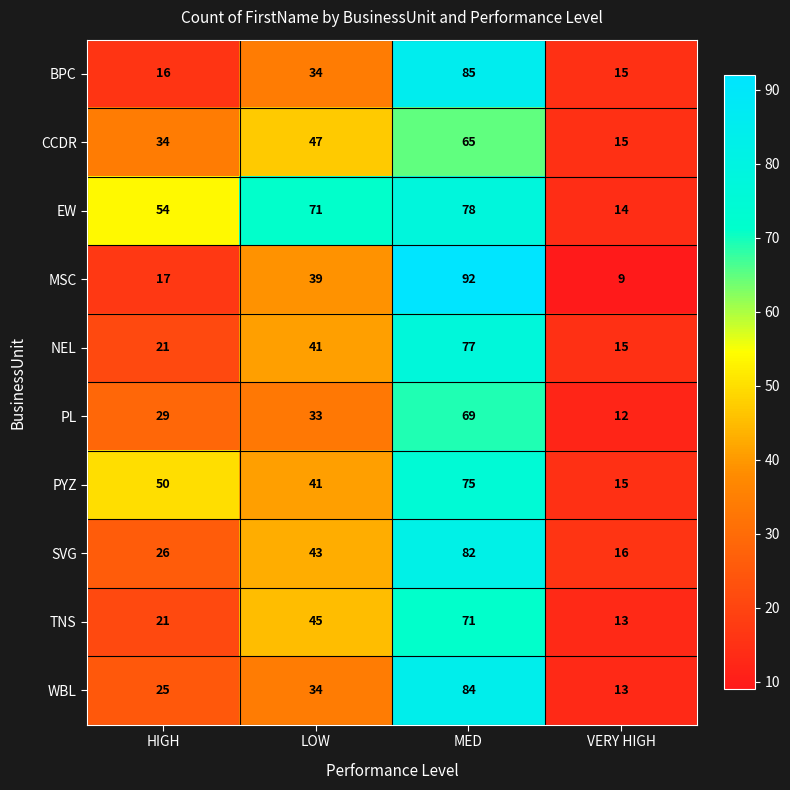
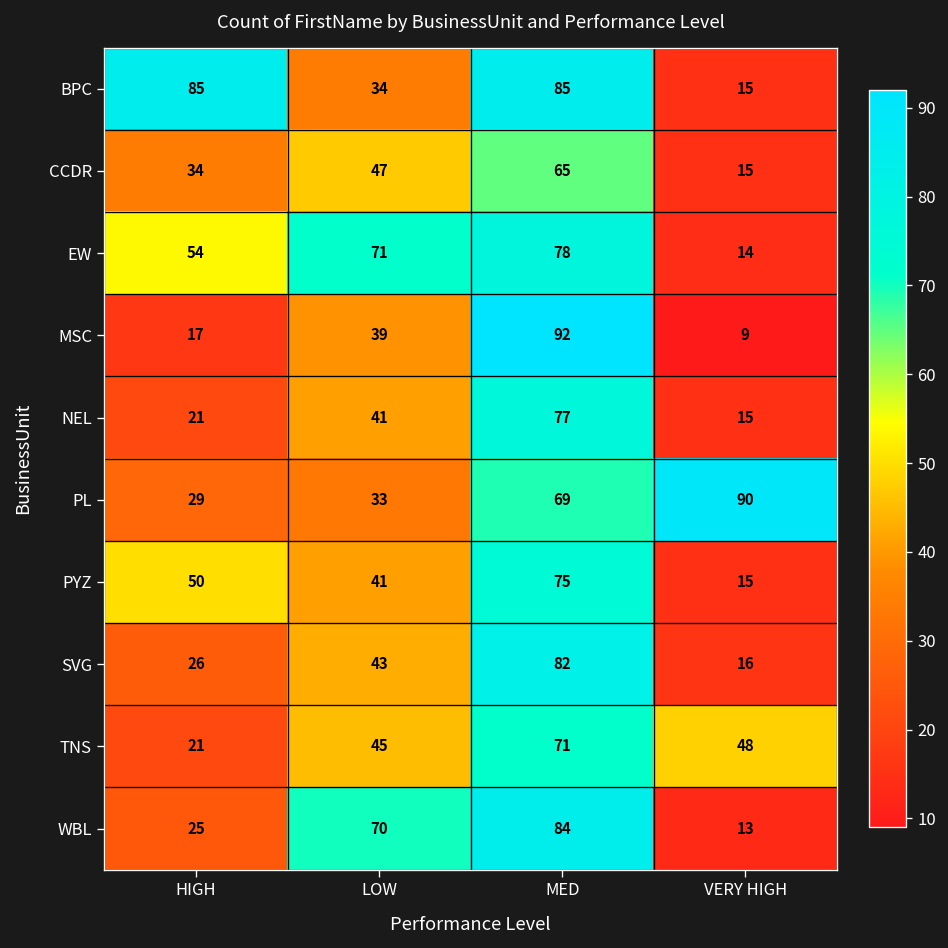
BPC, HIGH: 16 -> 85
PL, VERY HIGH: 12 -> 90
TNS, VERY HIGH: 13 -> 48
WBL, LOW: 34 -> 70
